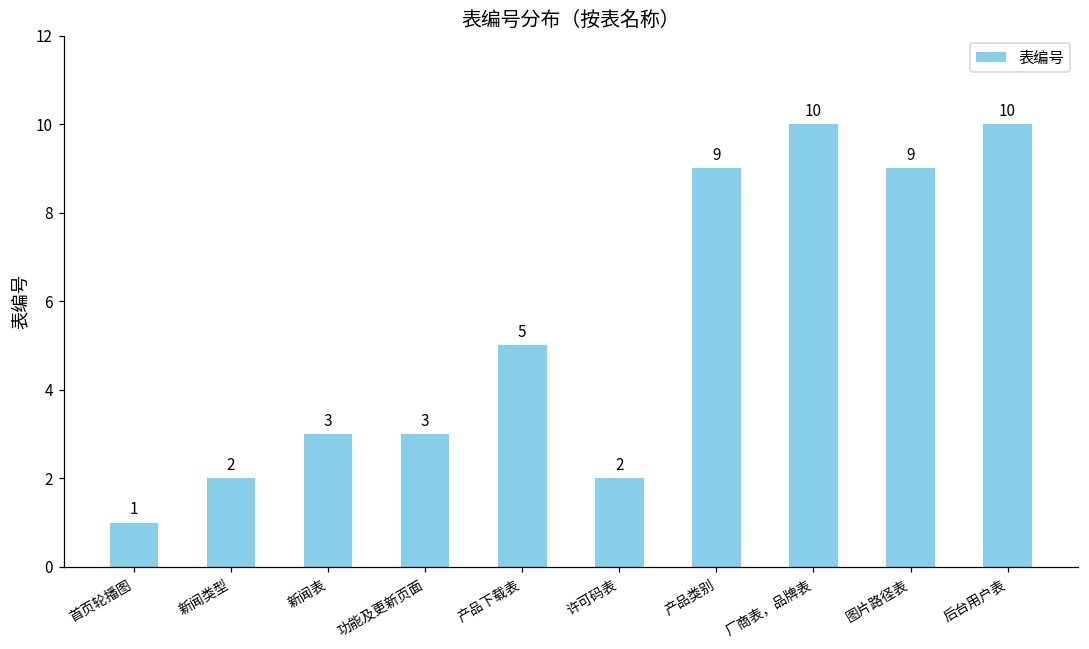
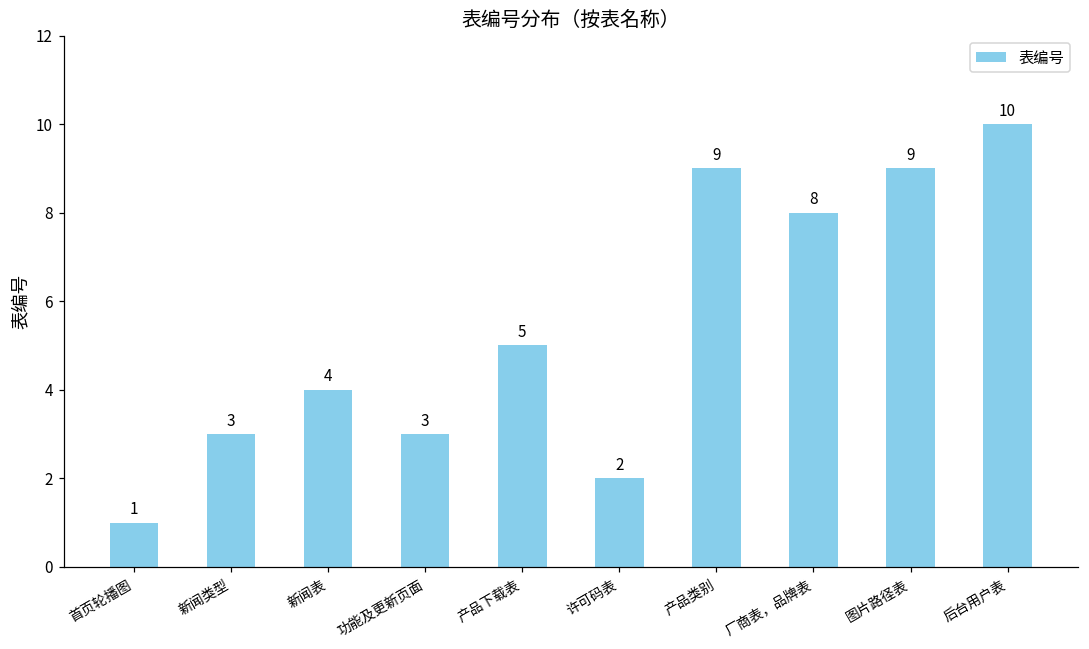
新闻类型: 2 -> 3
新闻表: 3 -> 4
厂商表，品牌表: 10 -> 8
